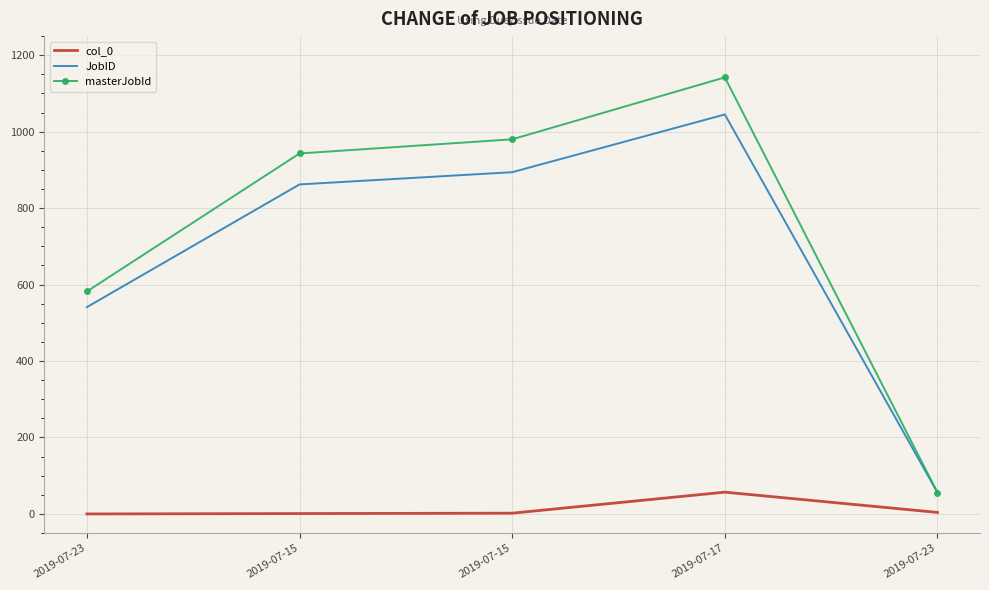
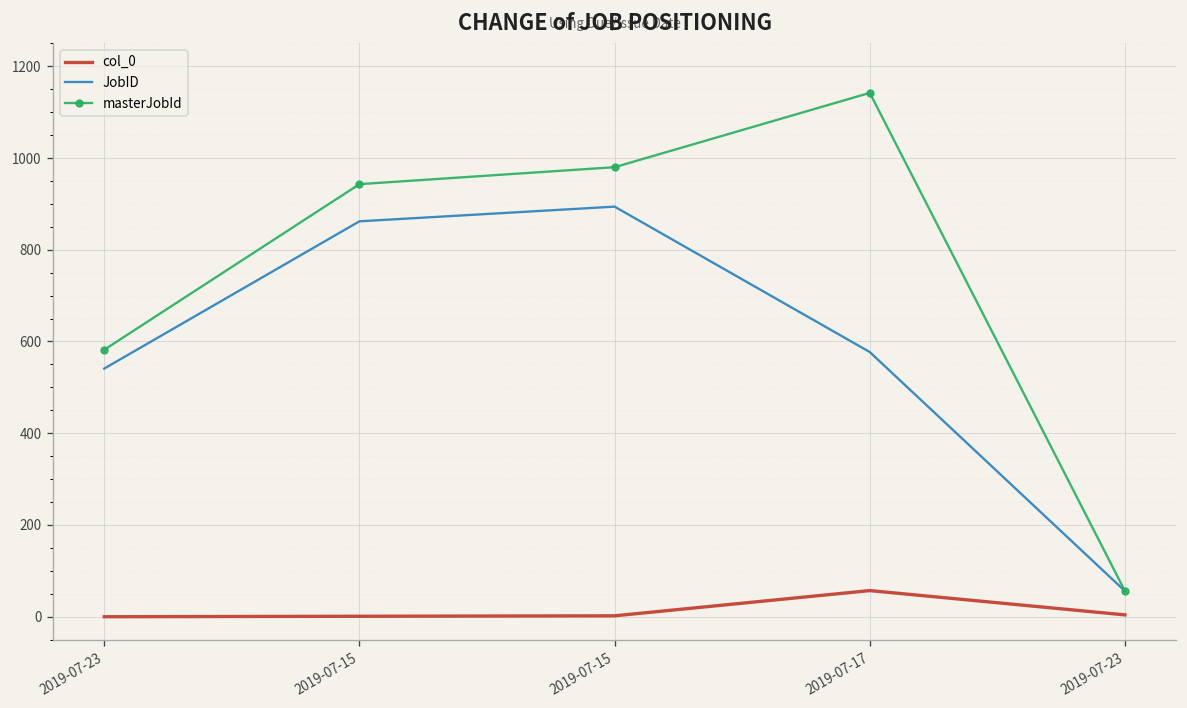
JobID, 2019-07-17: 1050 -> 580
